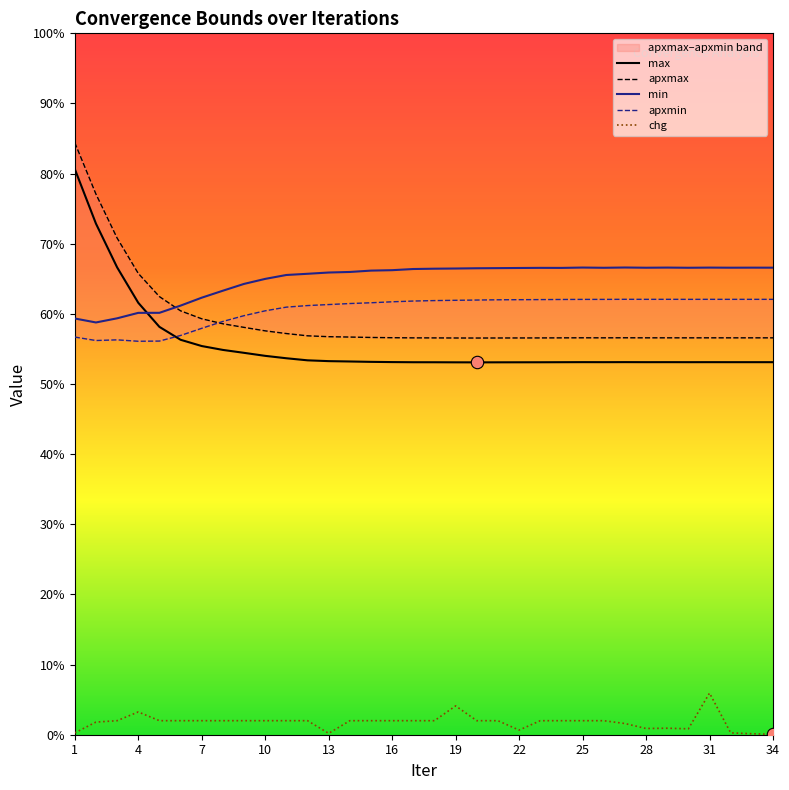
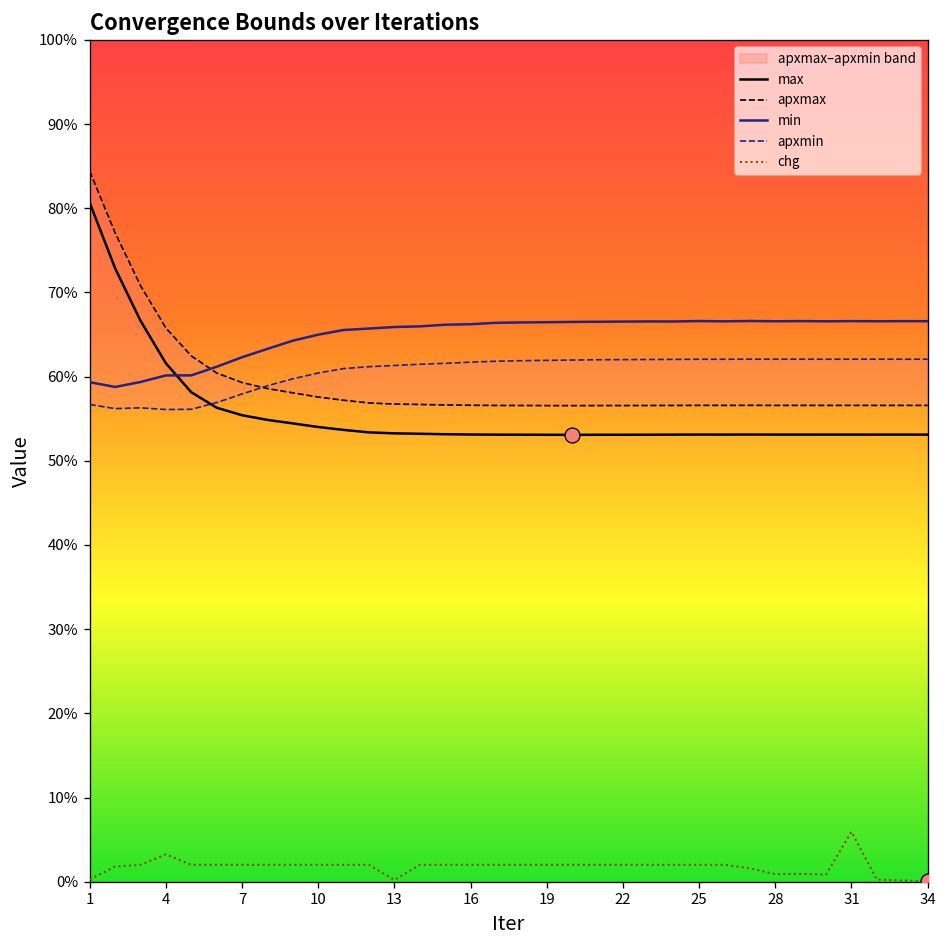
chg, 19: 4% -> 2%
chg, 22: 1% -> 2%
